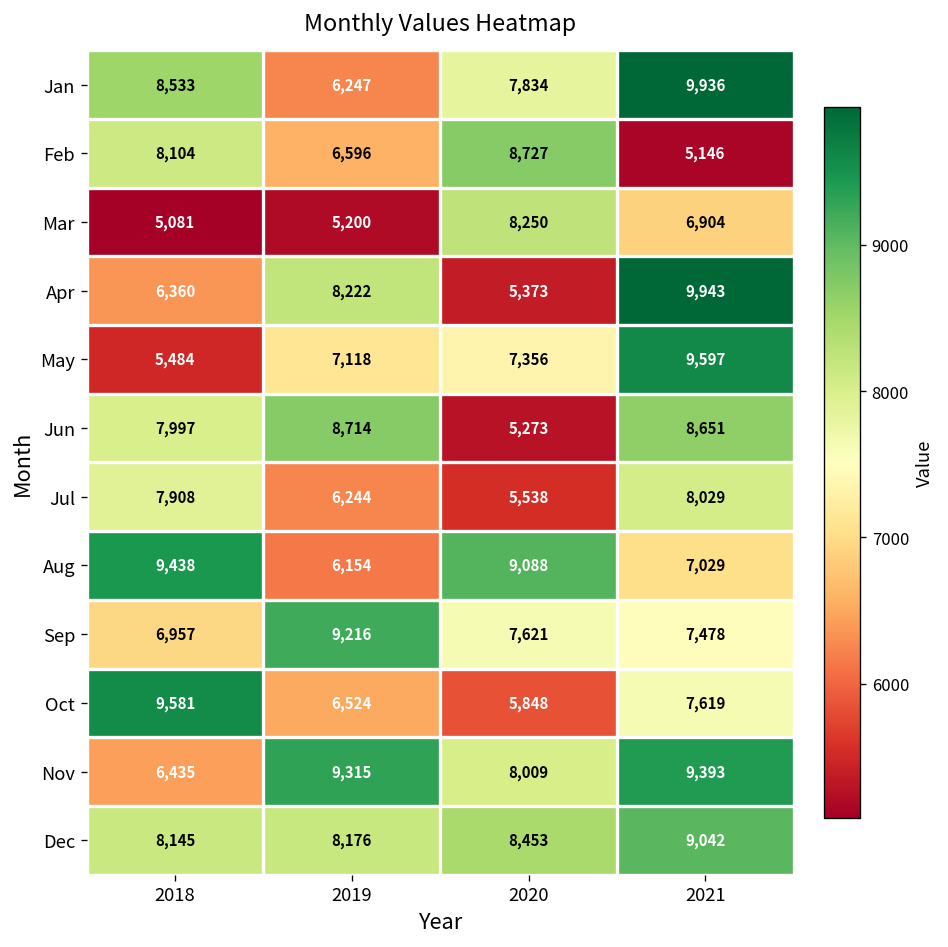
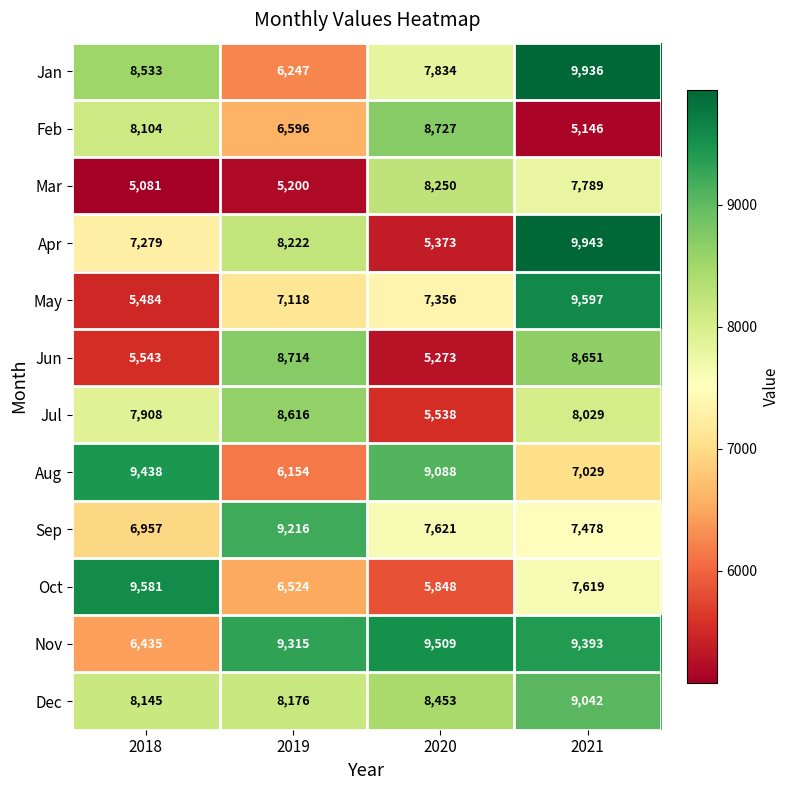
Mar, 2021: 6,904 -> 7,789
Apr, 2018: 6,360 -> 7,279
Jun, 2018: 7,997 -> 5,543
Jul, 2019: 6,244 -> 8,616
Nov, 2020: 8,009 -> 9,509
